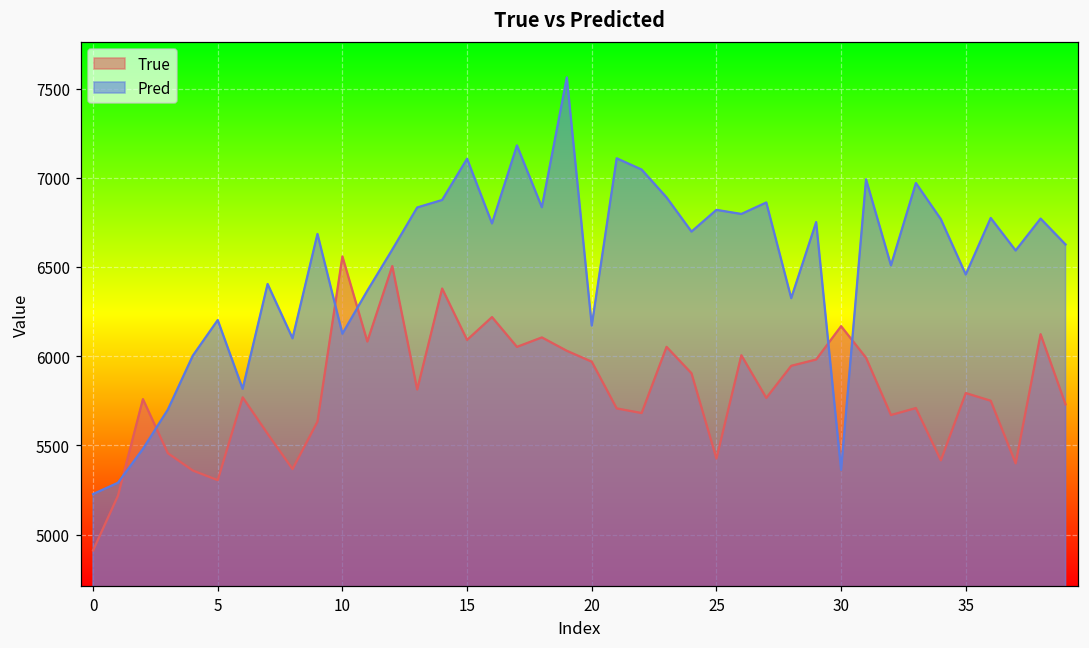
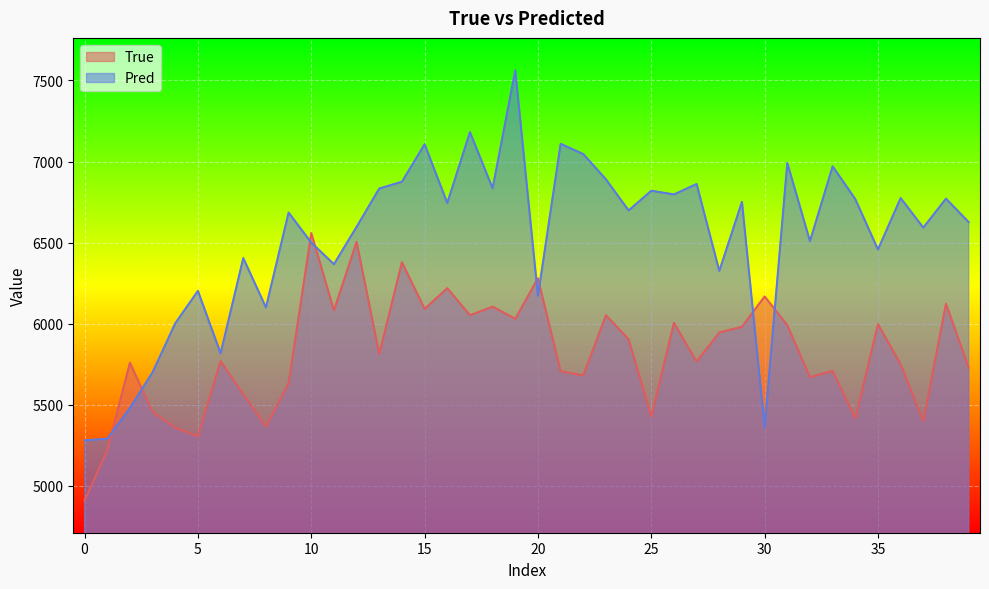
Pred, 0: 5230 -> 5280
Pred, 10: 6130 -> 6500
True, 20: 5970 -> 6280
True, 35: 5790 -> 6000
